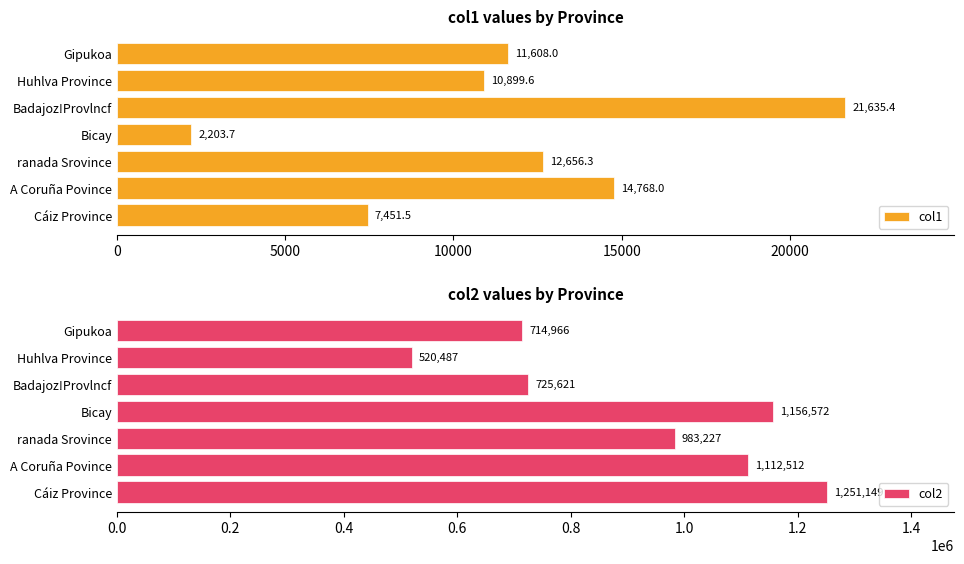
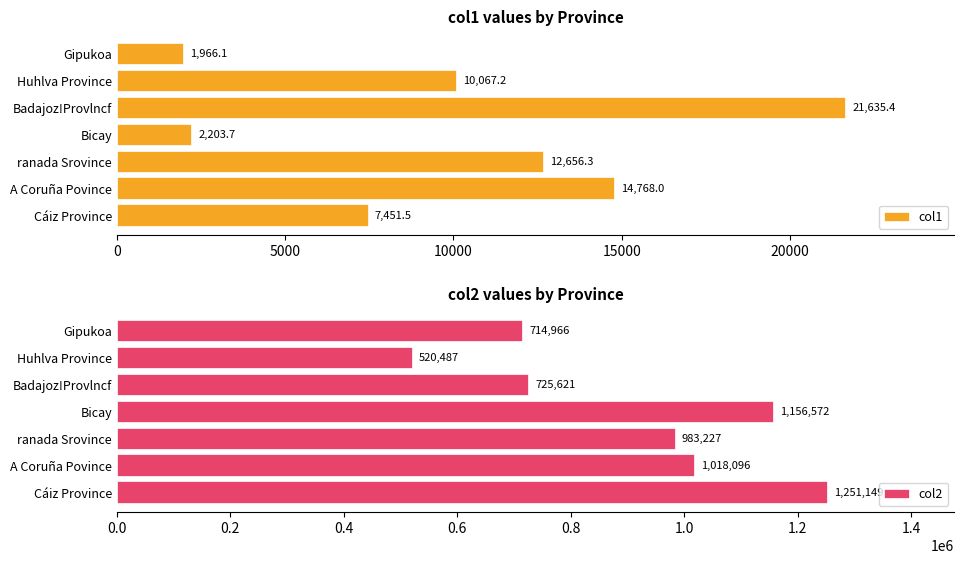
col1 values by Province, Gipukoa: 11,608.0 -> 1,966.1
col1 values by Province, Huhlva Province: 10,899.6 -> 10,067.2
col2 values by Province, A Coruña Povince: 1,112,512 -> 1,018,096
